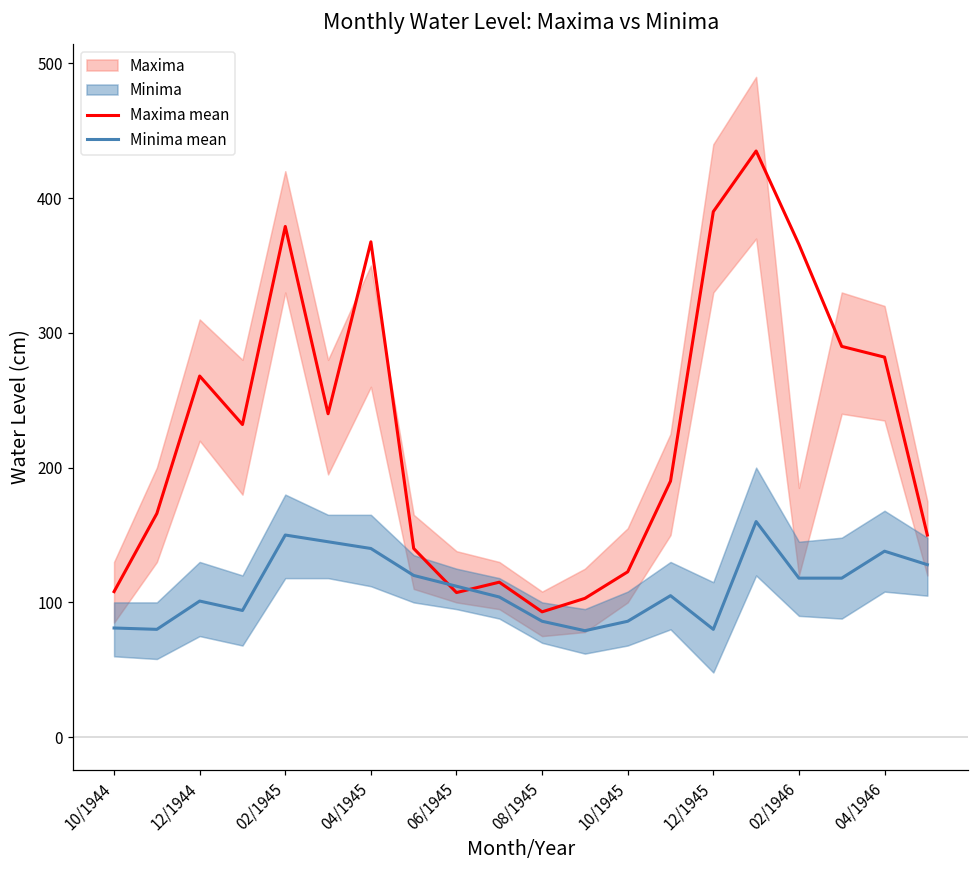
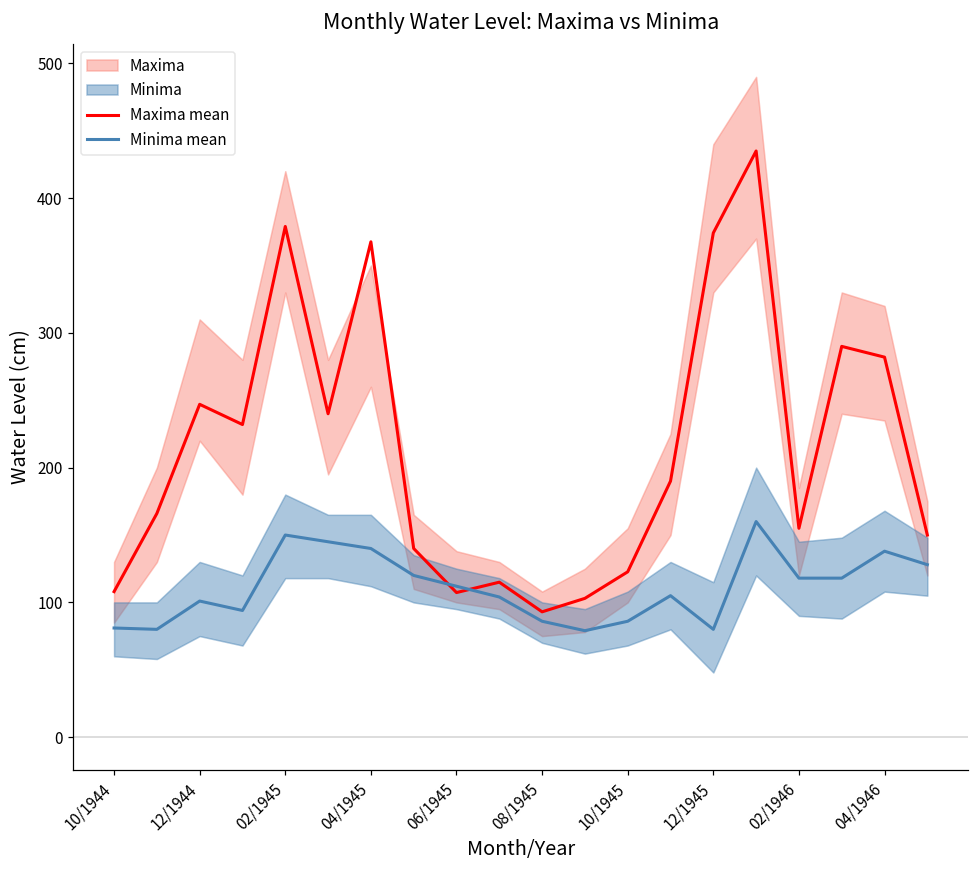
Maxima mean, 12/1944: 268 -> 247
Maxima mean, 12/1945: 390 -> 374
Maxima mean, 02/1946: 366 -> 155
